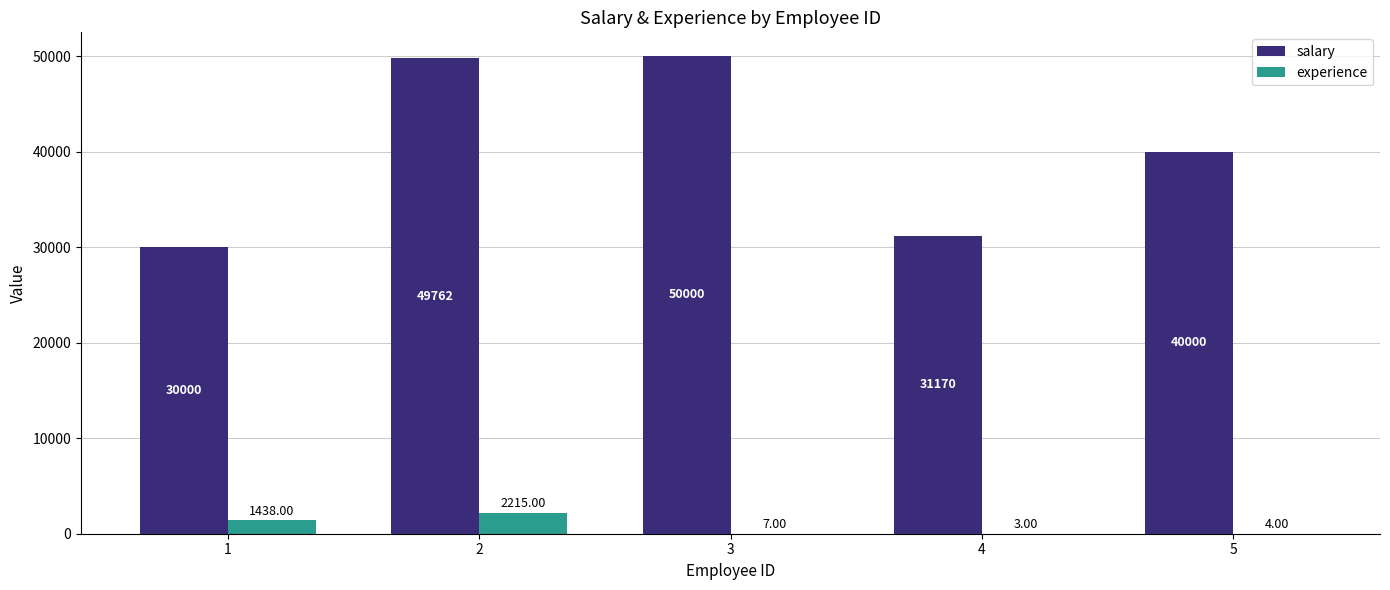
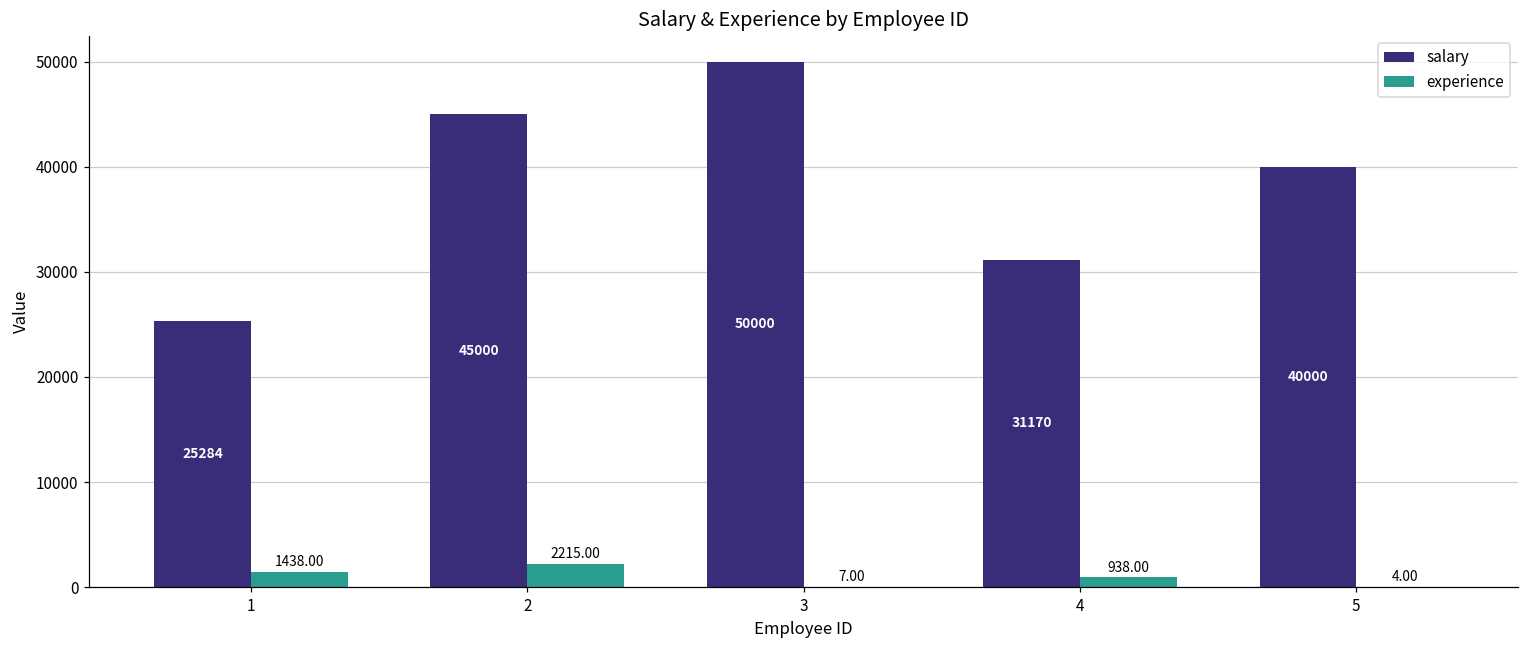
salary, 1: 30000 -> 25284
salary, 2: 49762 -> 45000
experience, 4: 3.00 -> 938.00
